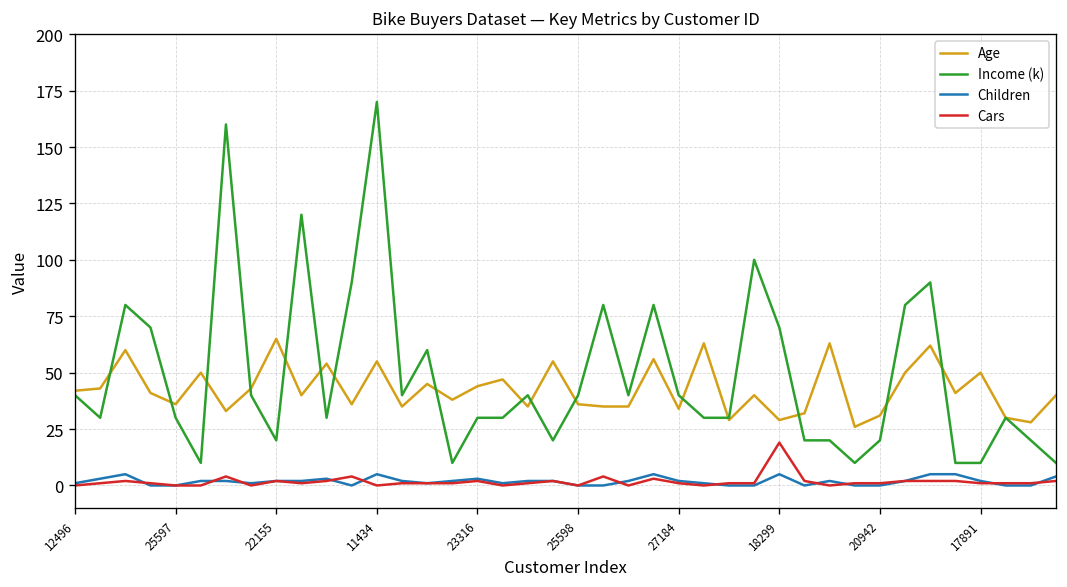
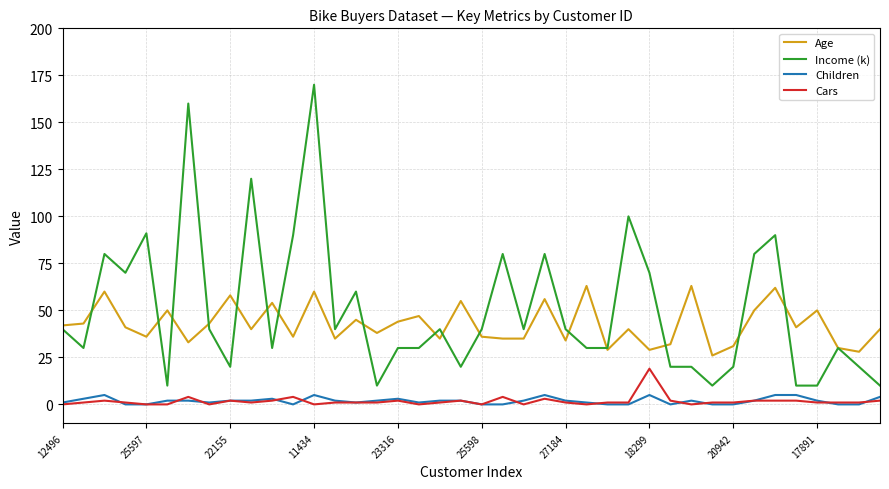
Income (k), 25597: 30 -> 91
Age, 22155: 65 -> 58
Age, 11434: 55 -> 60
